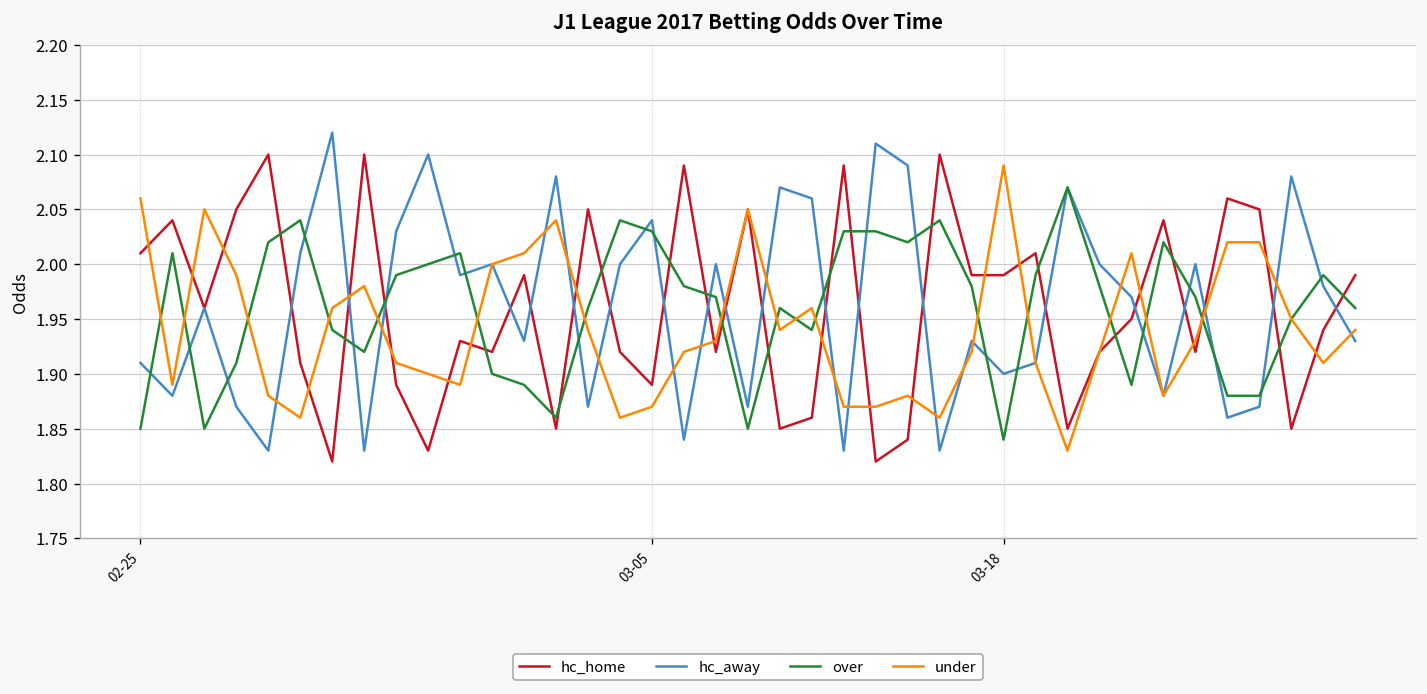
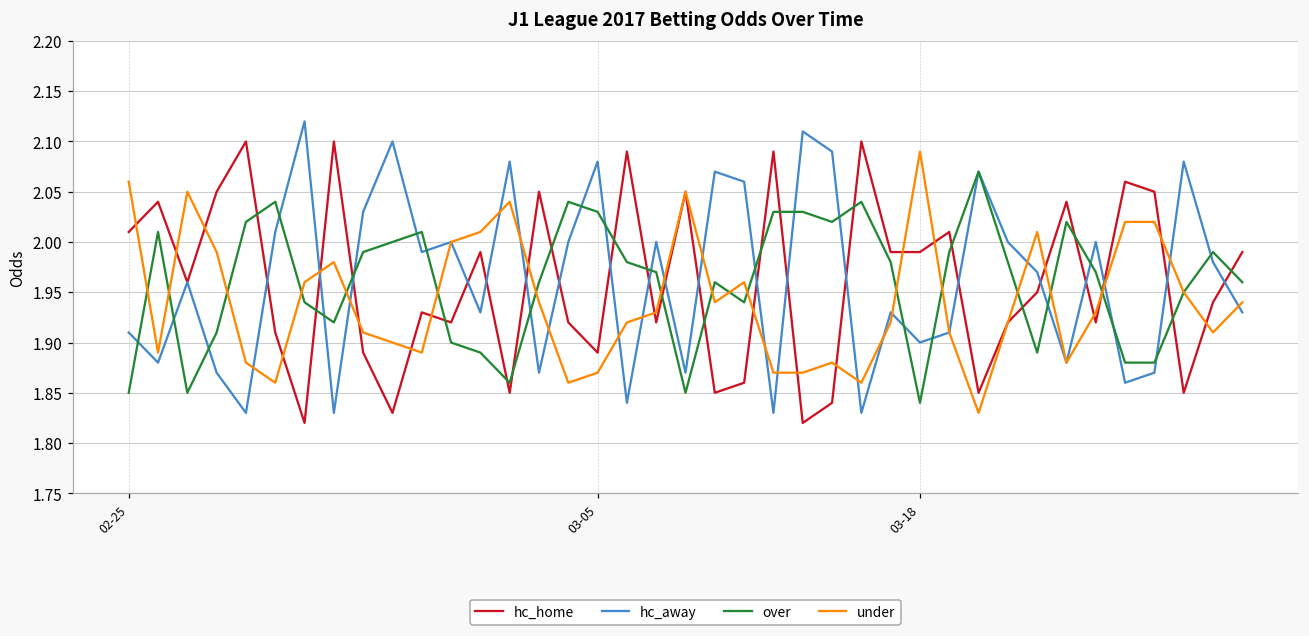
hc_away, 03-05: 2.04 -> 2.08
